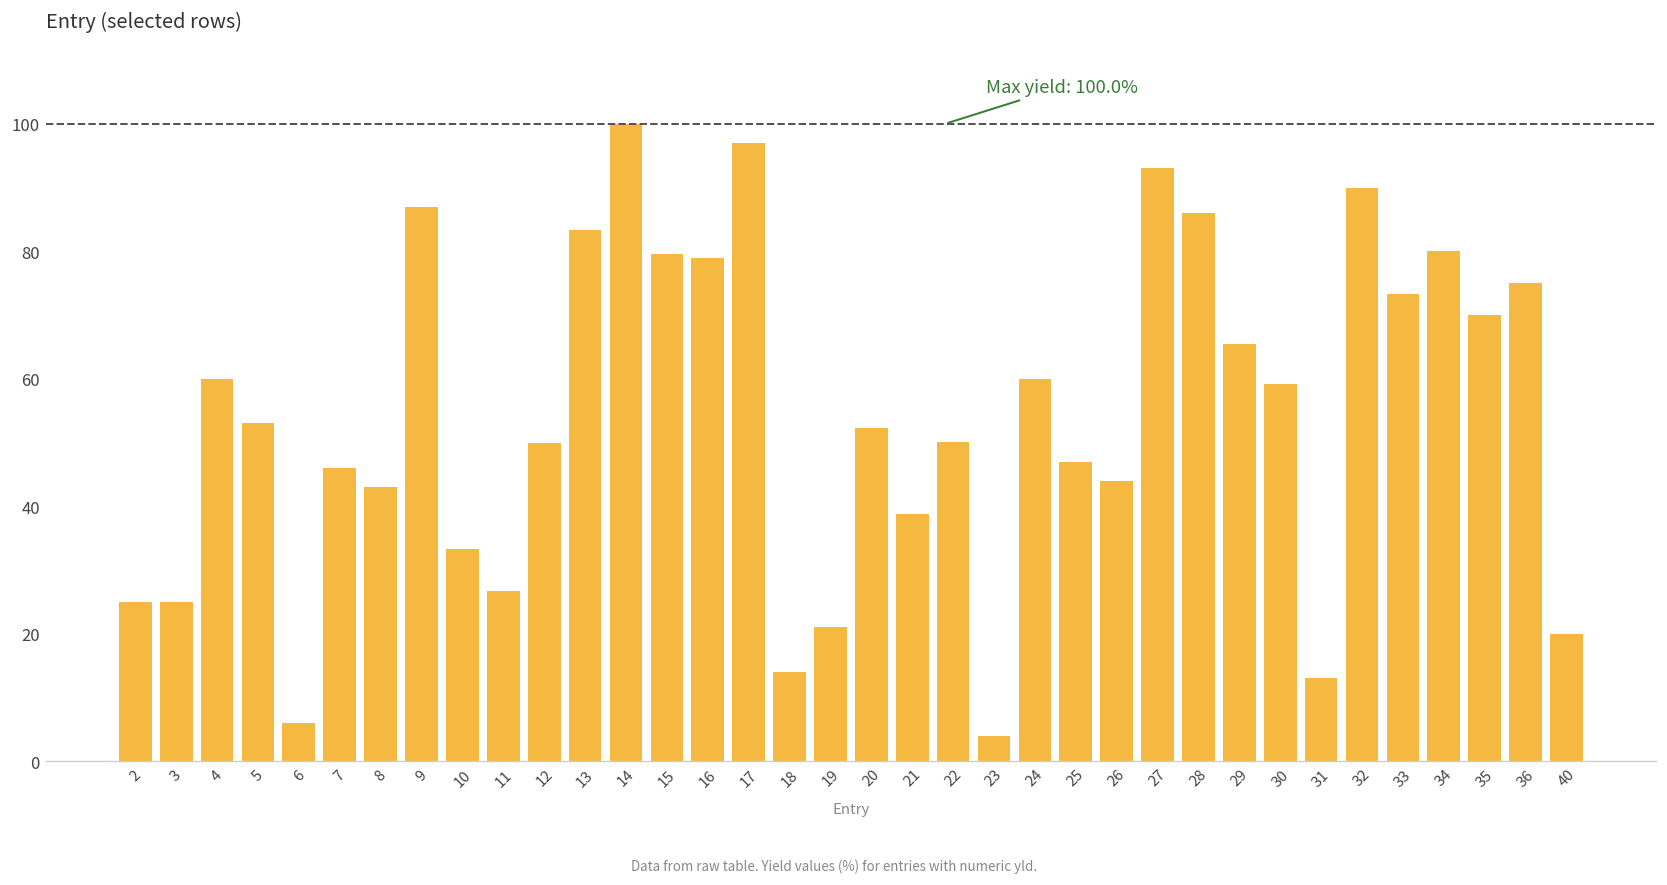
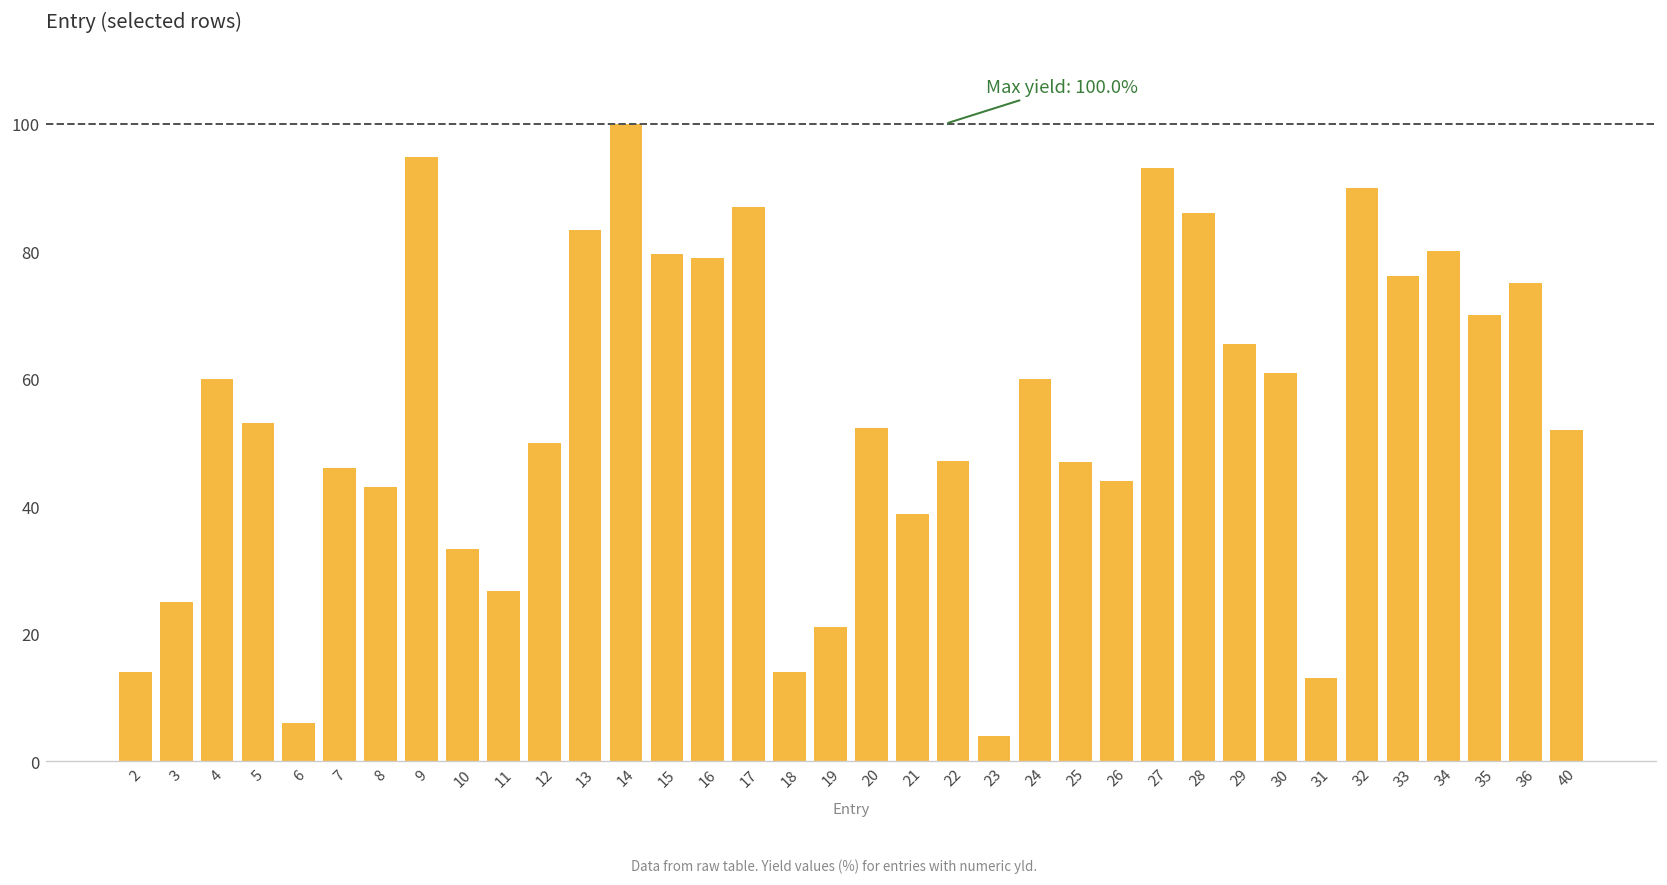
2: 25 -> 14
9: 87 -> 95
17: 97 -> 87
22: 50 -> 47
30: 59 -> 61
33: 73 -> 76
40: 20 -> 52
